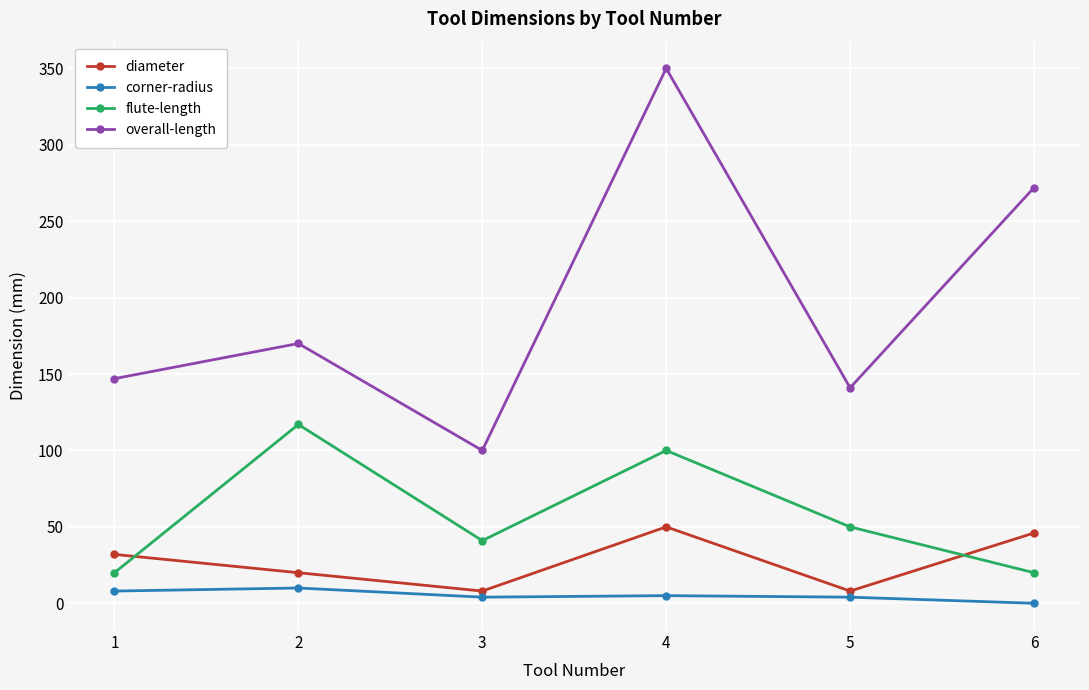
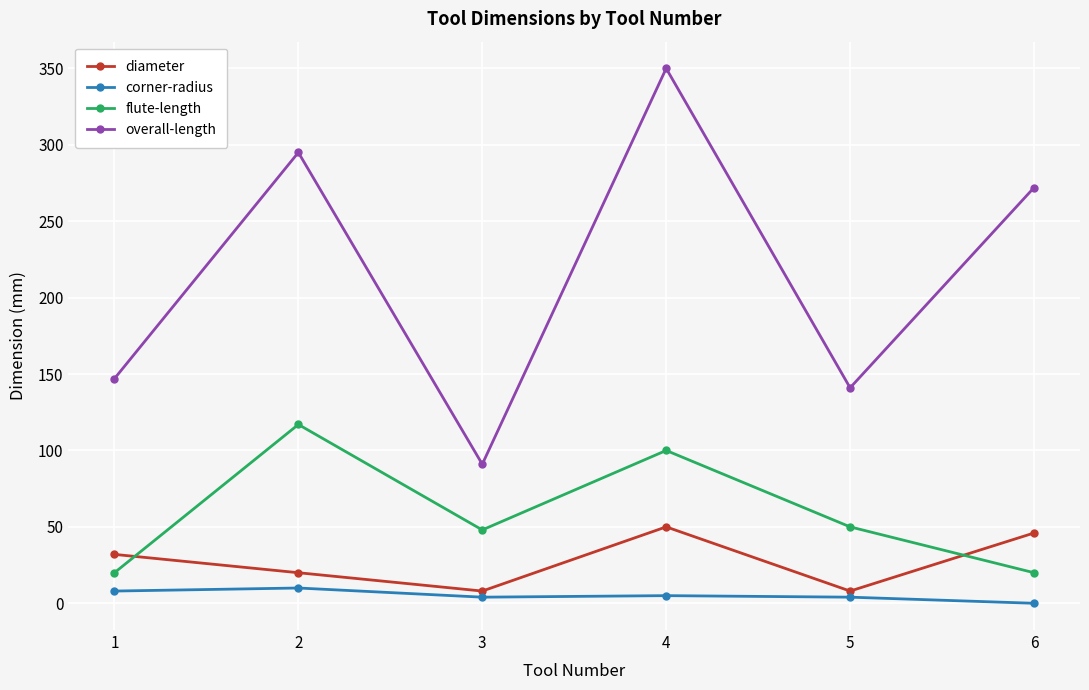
overall-length, 2: 170 -> 295
flute-length, 3: 41 -> 48
overall-length, 3: 100 -> 91
